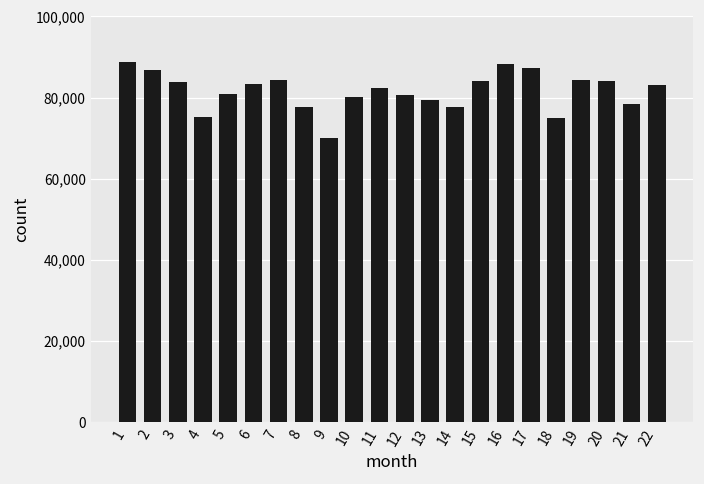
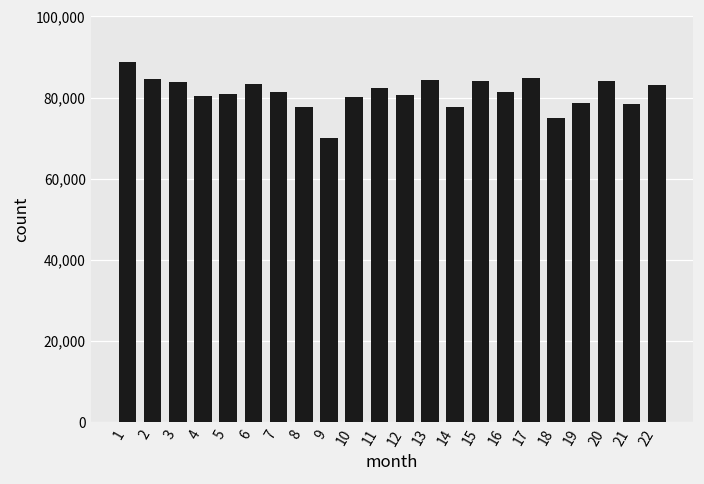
2: 87,000 -> 84,000
4: 75,000 -> 81,000
7: 84,000 -> 81,000
13: 80,000 -> 84,000
16: 88,000 -> 81,000
17: 87,000 -> 85,000
19: 84,000 -> 79,000
